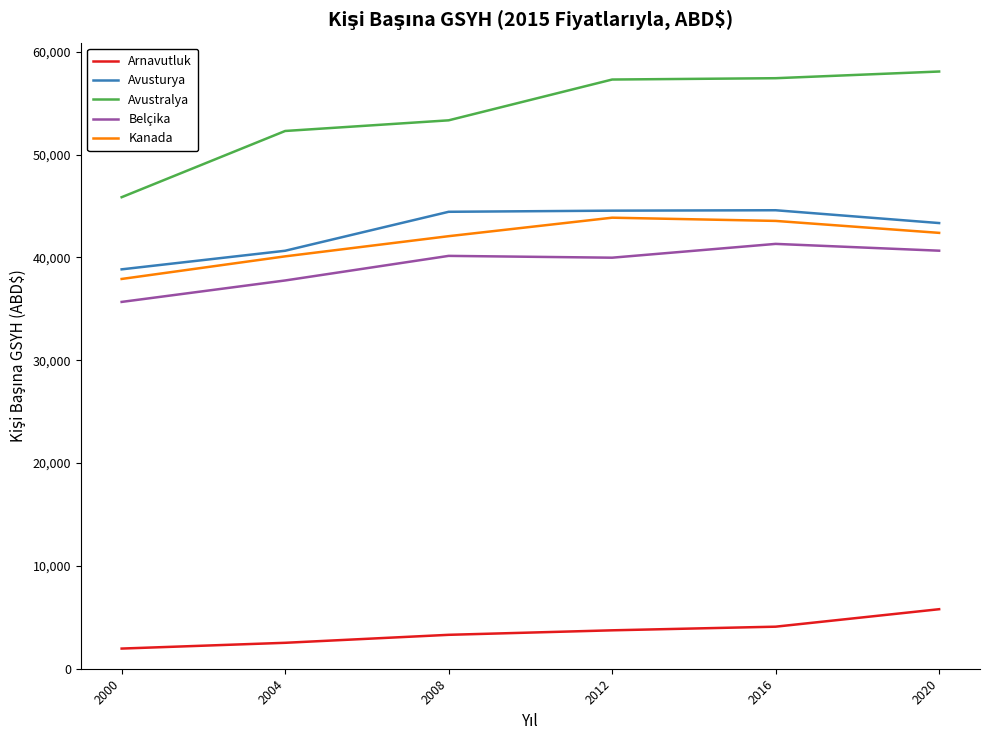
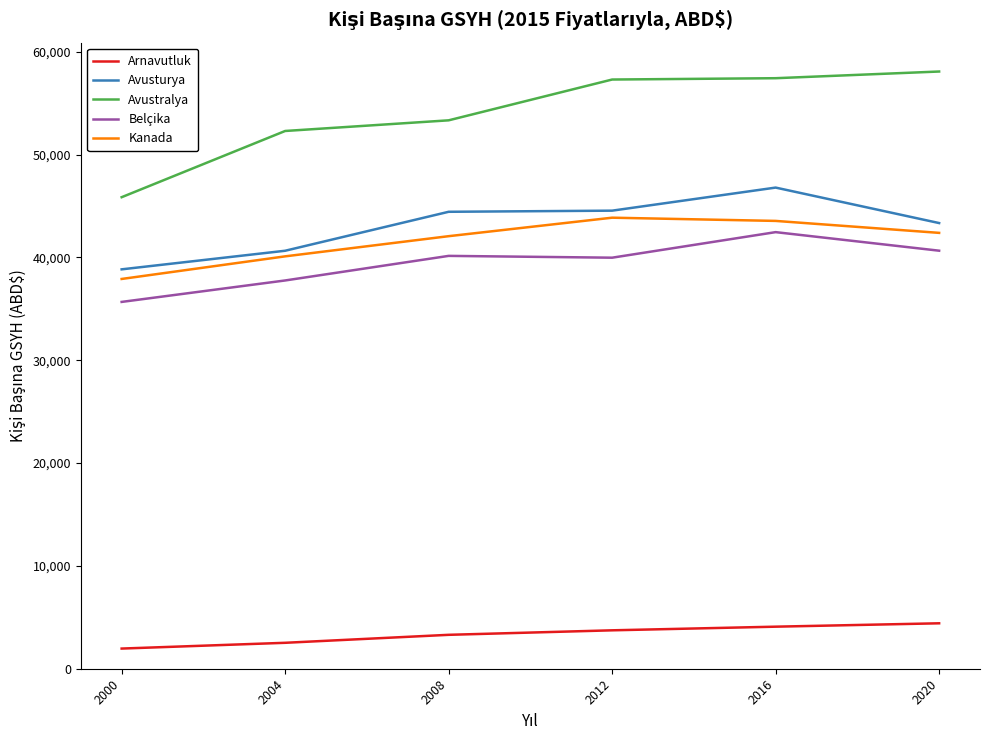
Avusturya, 2016: 44,600 -> 46,800
Belçika, 2016: 41,300 -> 42,500
Arnavutluk, 2020: 5,800 -> 4,400
